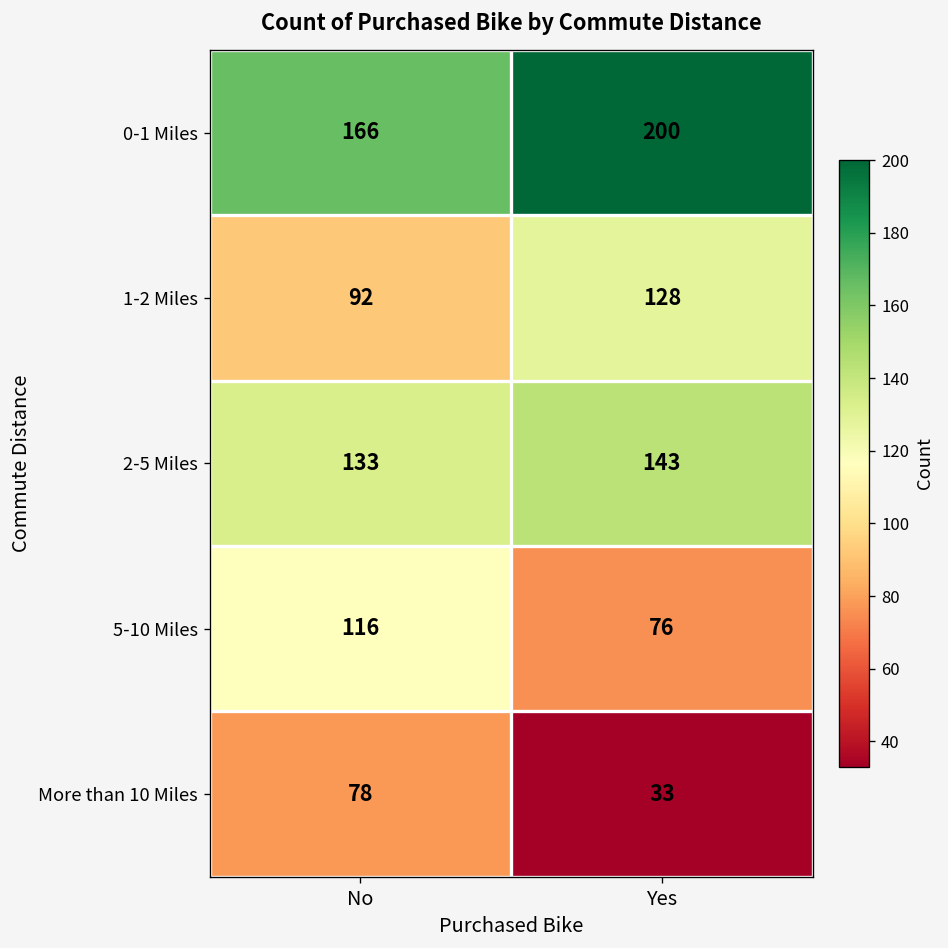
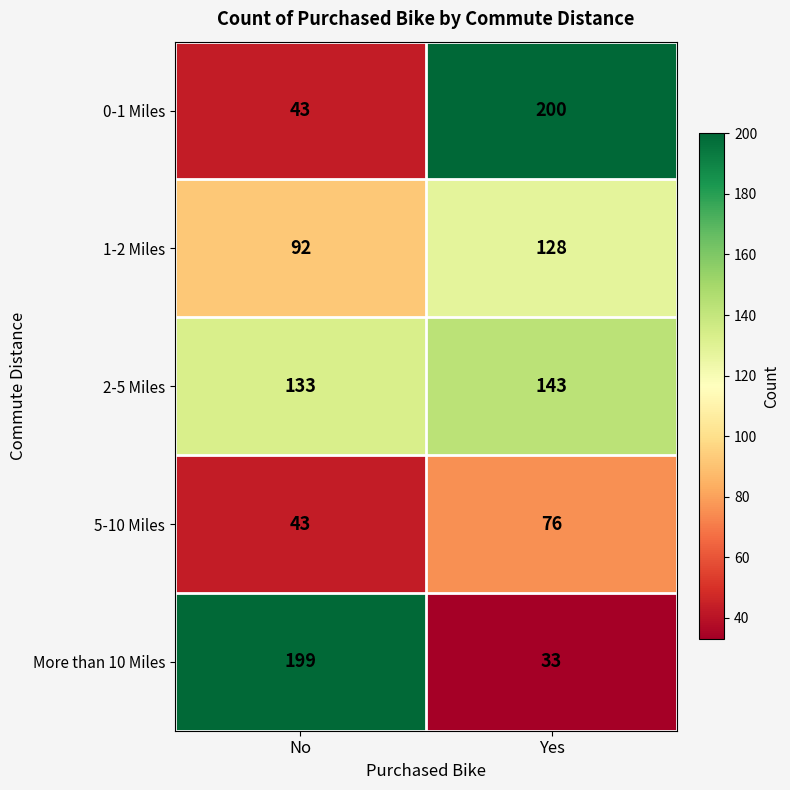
0-1 Miles, No: 166 -> 43
5-10 Miles, No: 116 -> 43
More than 10 Miles, No: 78 -> 199
